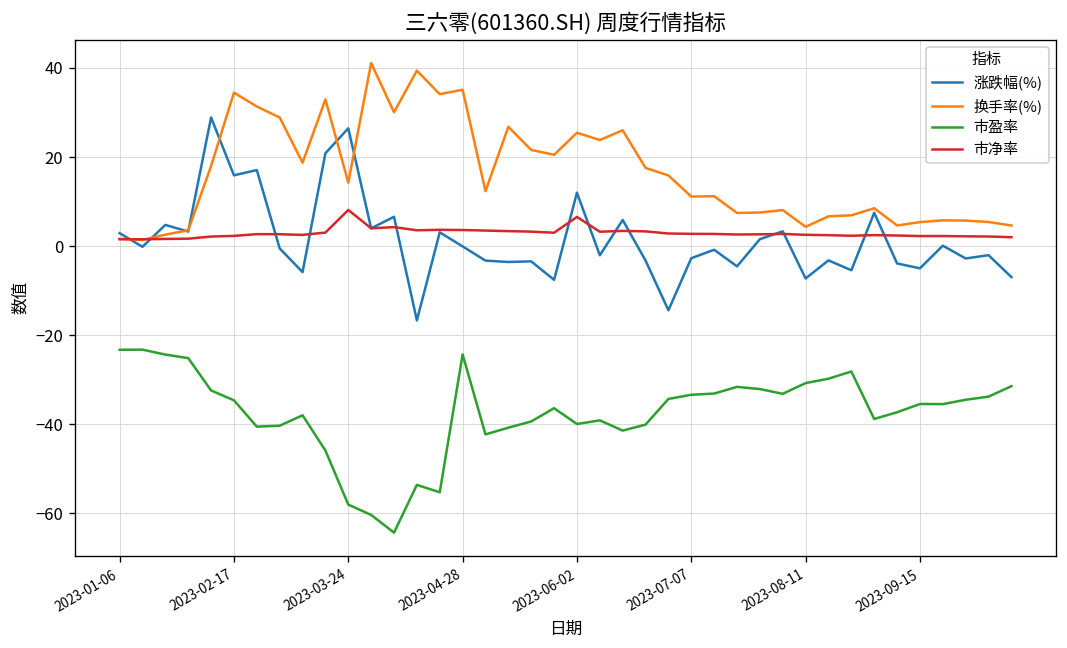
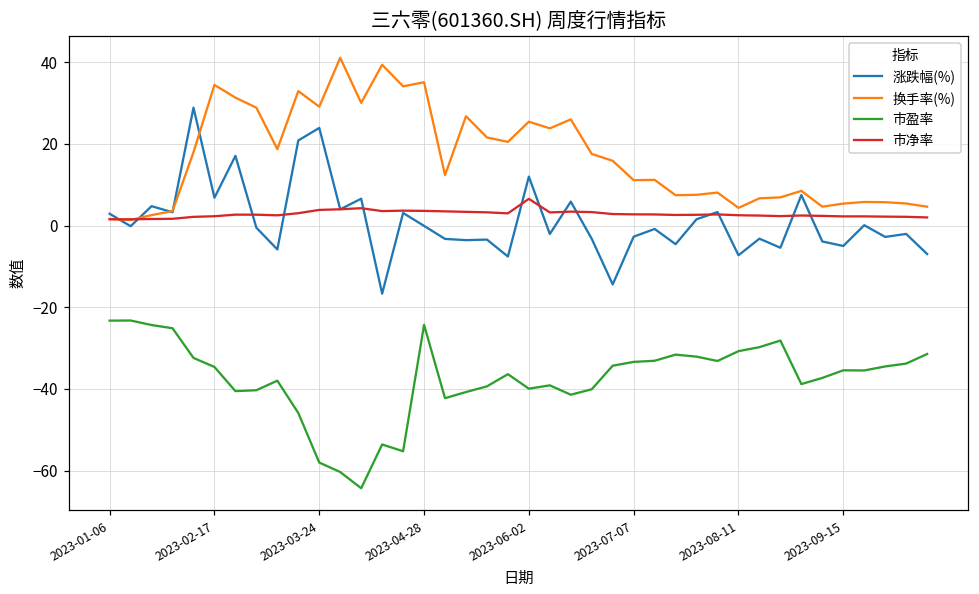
涨跌幅(%), 2023-02-17: 16 -> 7
涨跌幅(%), 2023-03-24: 26 -> 24
换手率(%), 2023-03-24: 14 -> 29
市净率, 2023-03-24: 8 -> 4
